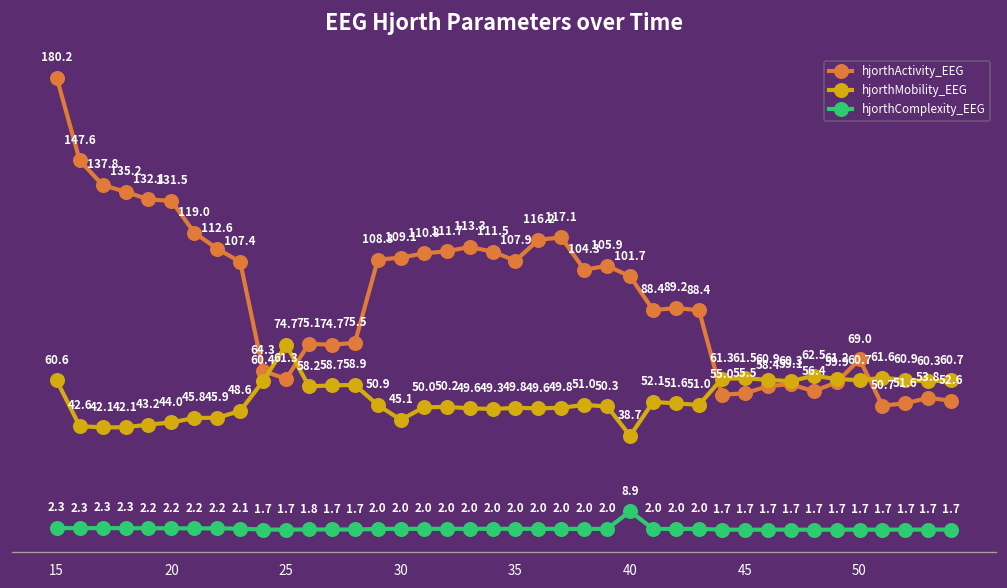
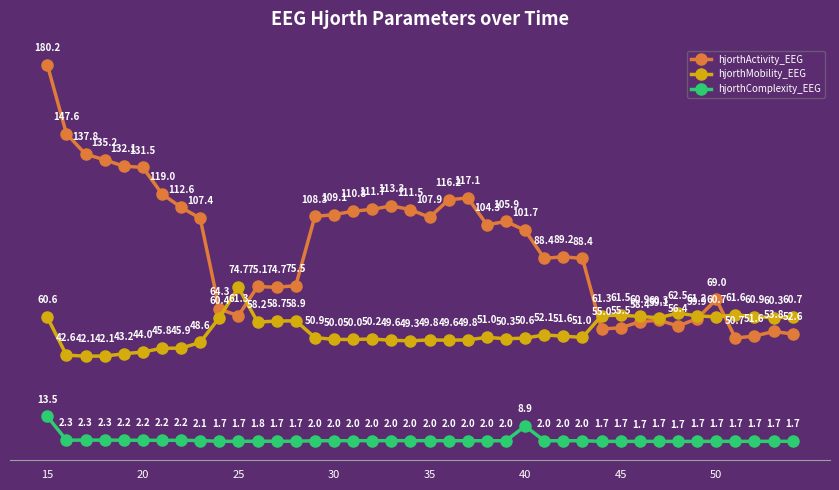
hjorthComplexity_EEG, 15: 2.3 -> 13.5
hjorthMobility_EEG, 30: 45.1 -> 50.0
hjorthMobility_EEG, 40: 38.7 -> 50.6
